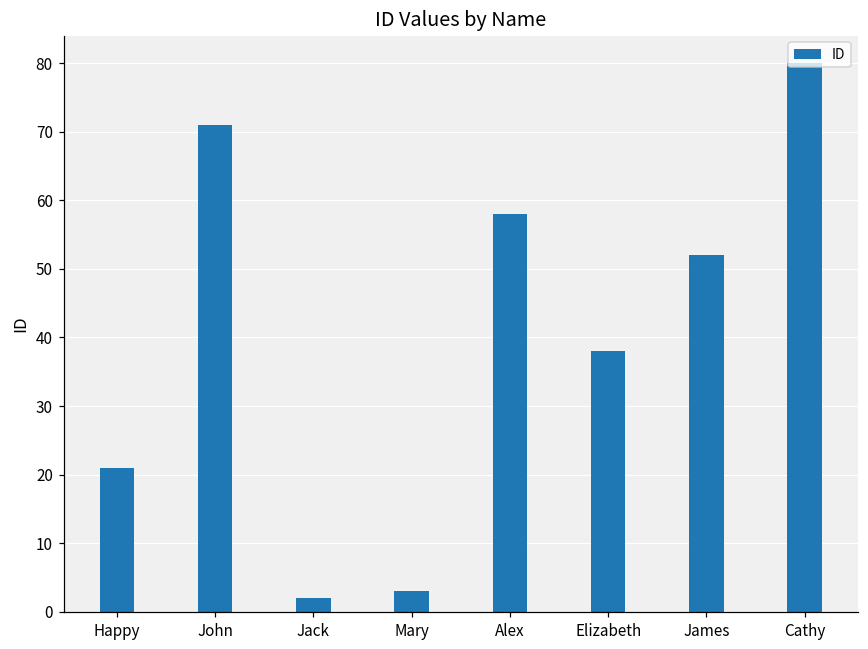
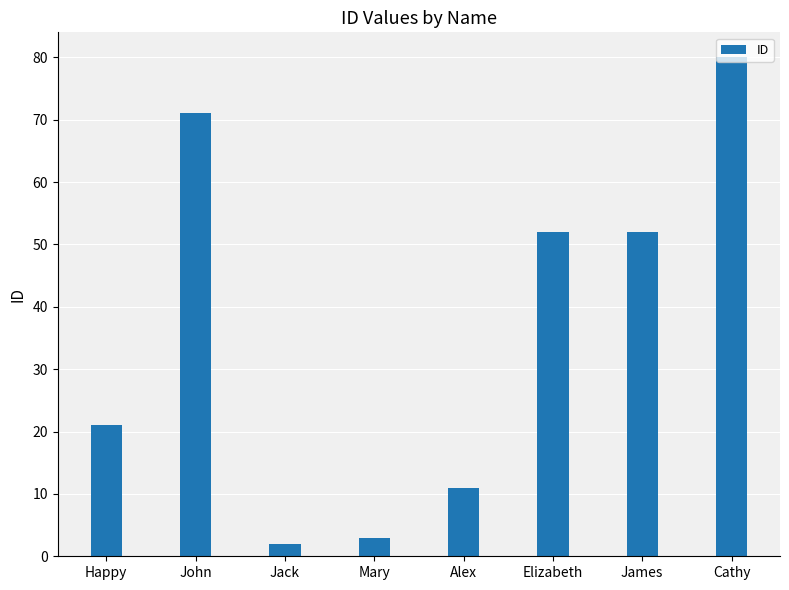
Alex: 58 -> 11
Elizabeth: 38 -> 52
